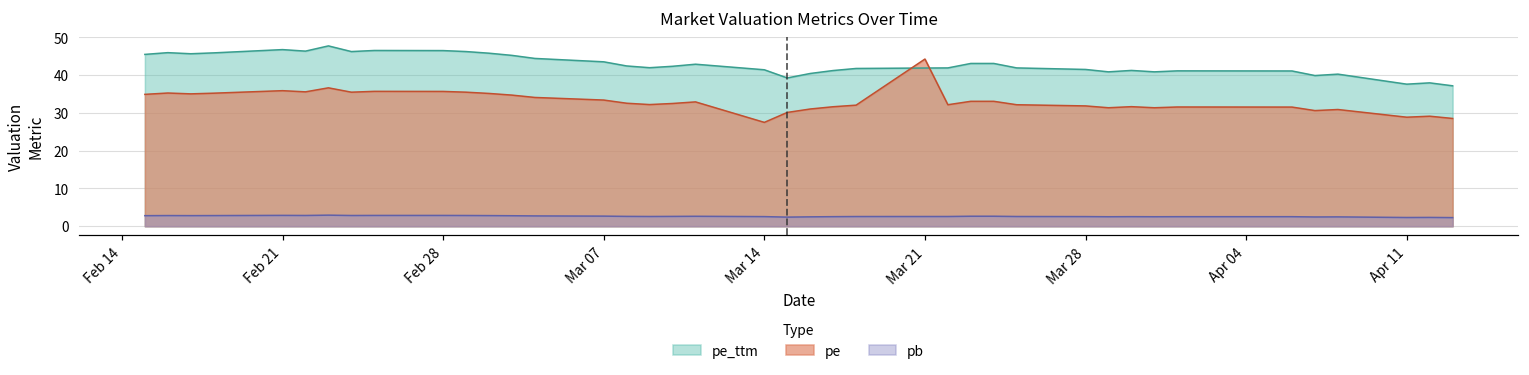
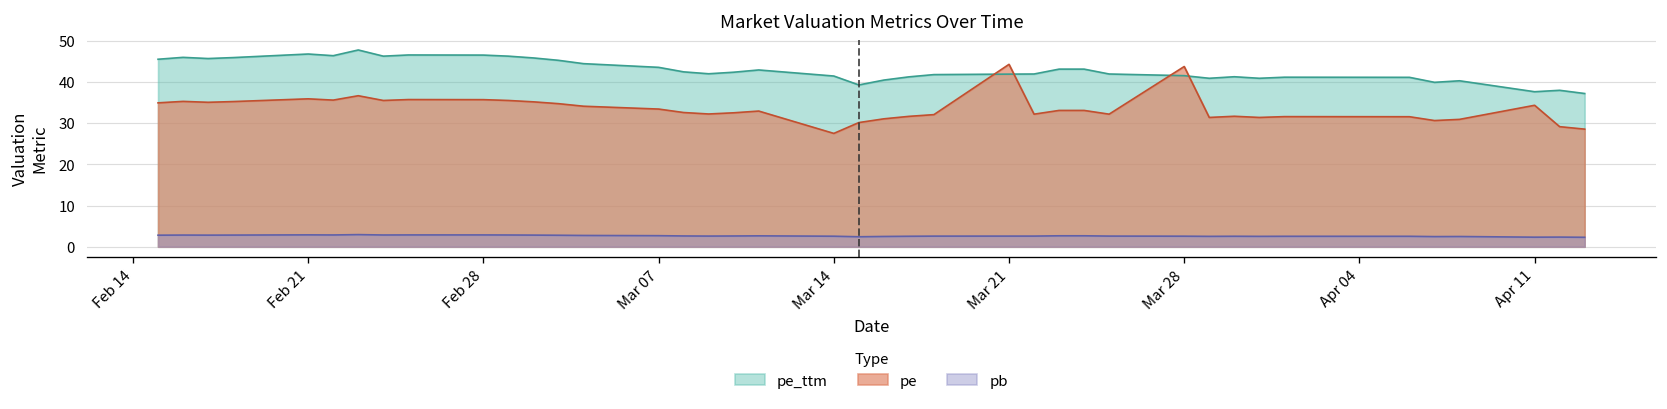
pe, Mar 28: 32 -> 44
pe, Apr 11: 29 -> 34
